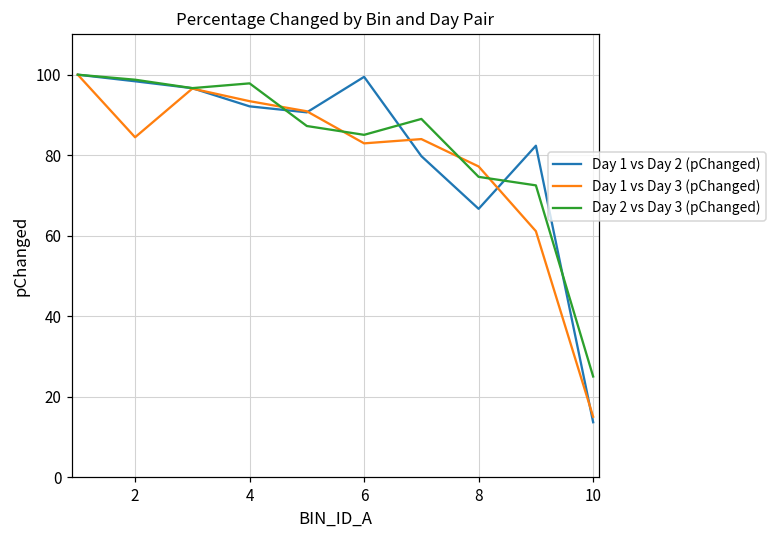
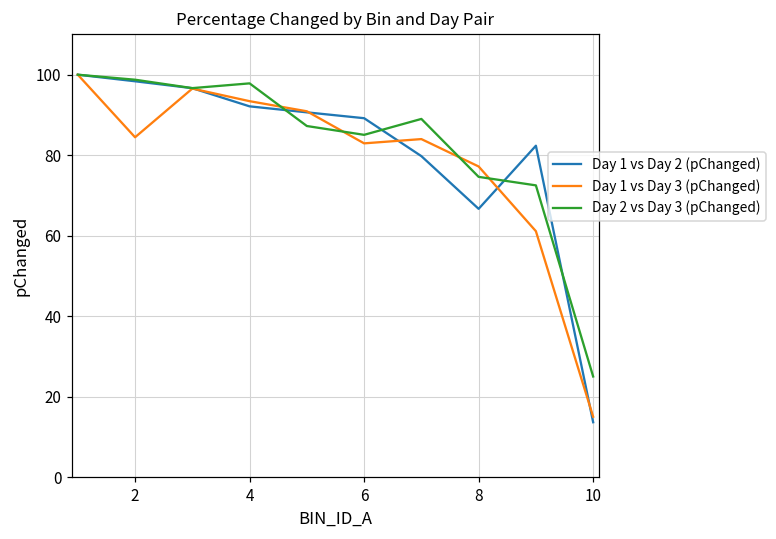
Day 1 vs Day 2 (pChanged), 6: 99 -> 89
